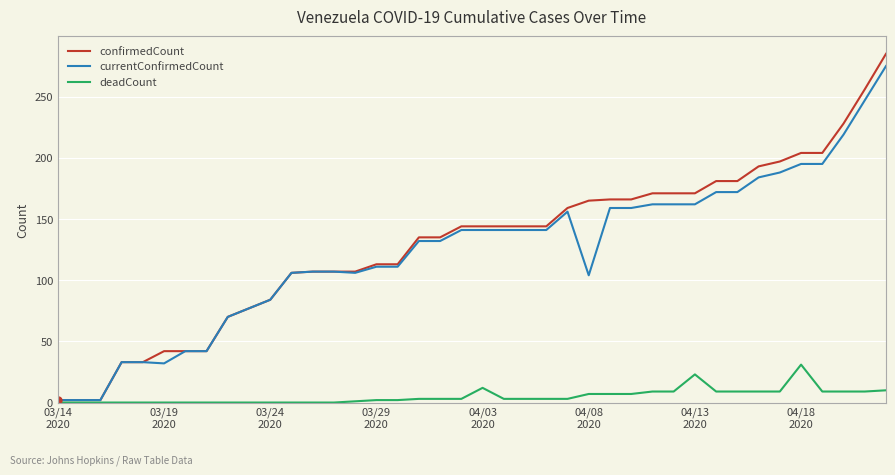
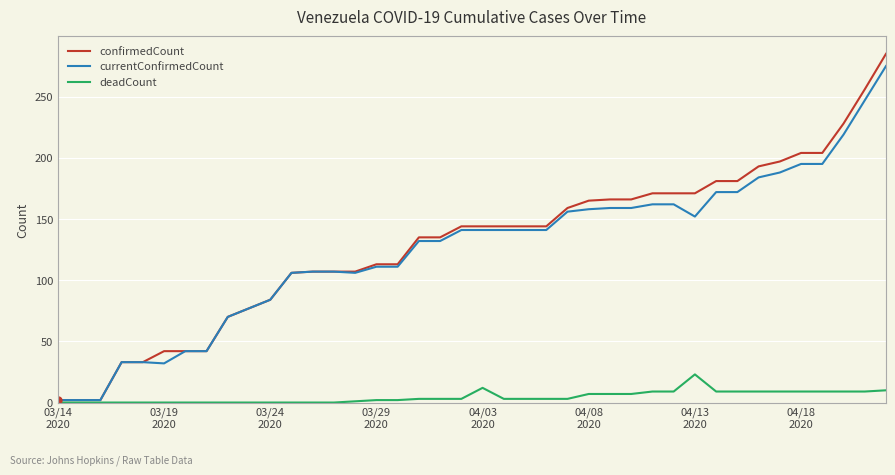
currentConfirmedCount, 04/08 2020: 104 -> 158
currentConfirmedCount, 04/13 2020: 162 -> 152
deadCount, 04/18 2020: 31 -> 9
